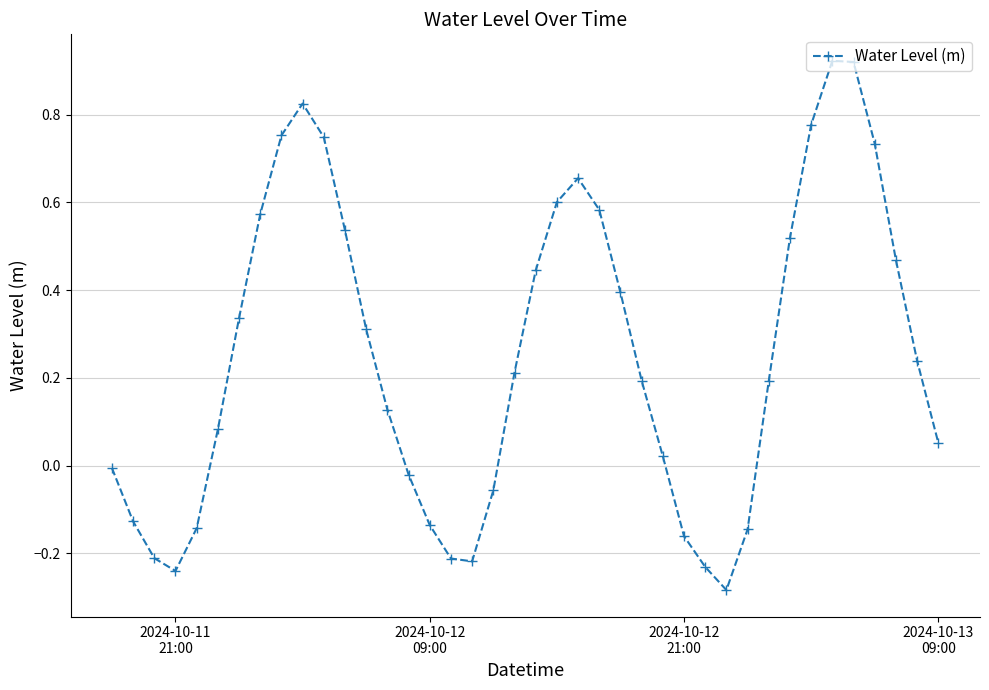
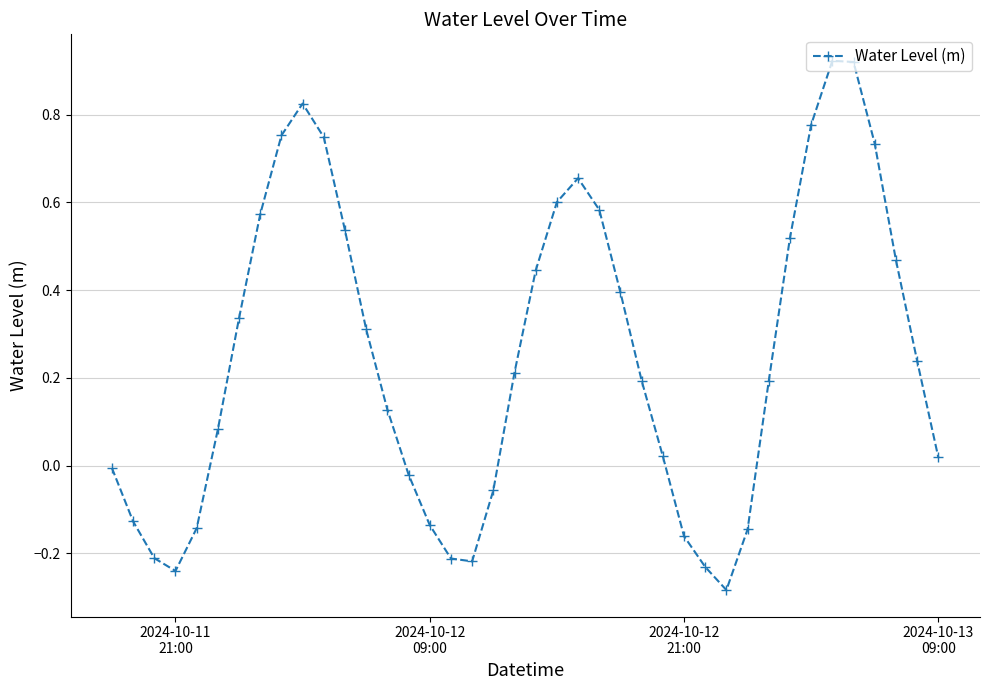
2024-10-13 09:00: 0.05 -> 0.02
